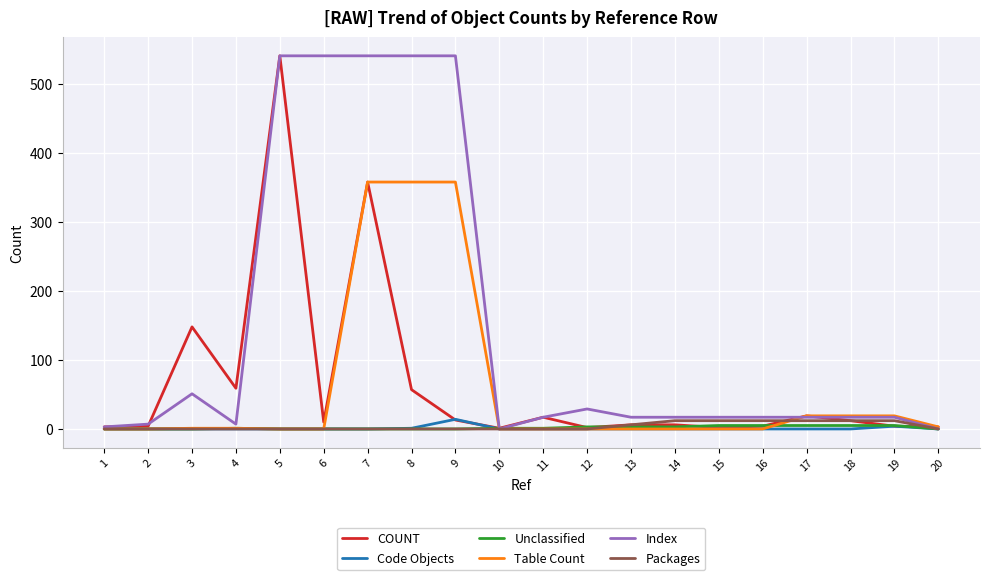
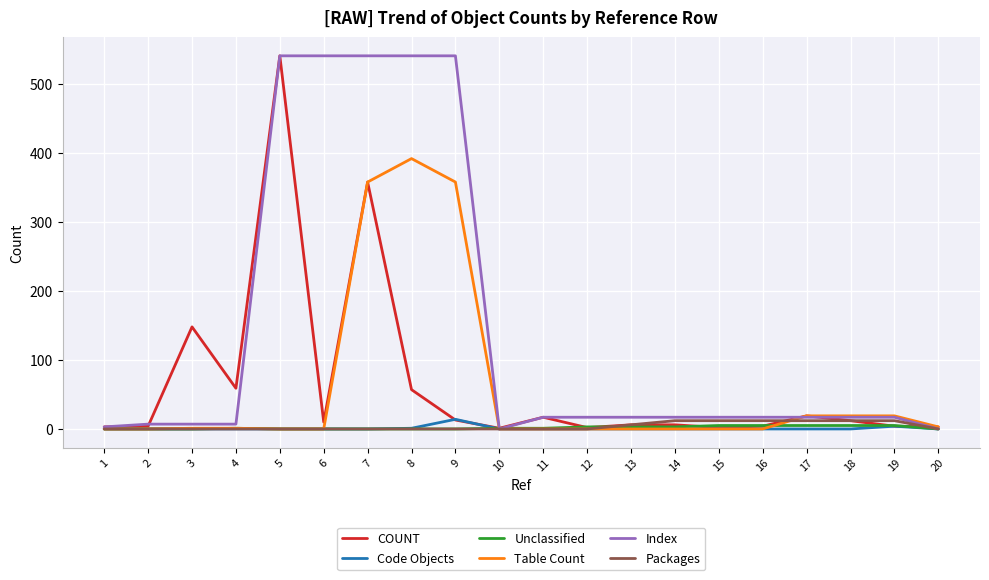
Index, 3: 50 -> 10
Table Count, 8: 360 -> 390
Index, 12: 30 -> 20
